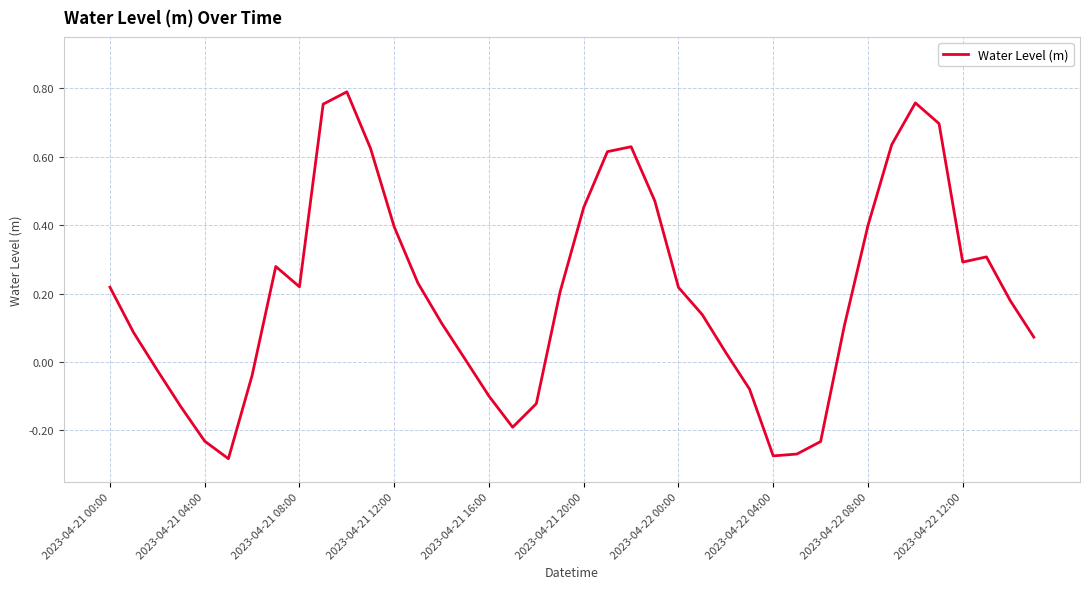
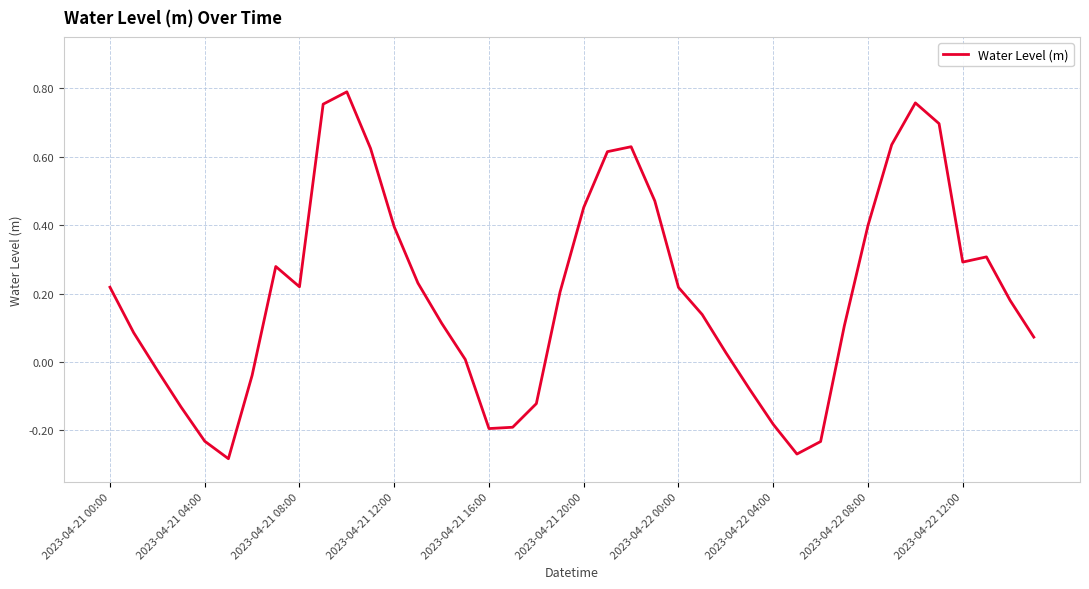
2023-04-21 16:00: -0.10 -> -0.19
2023-04-22 04:00: -0.27 -> -0.18
